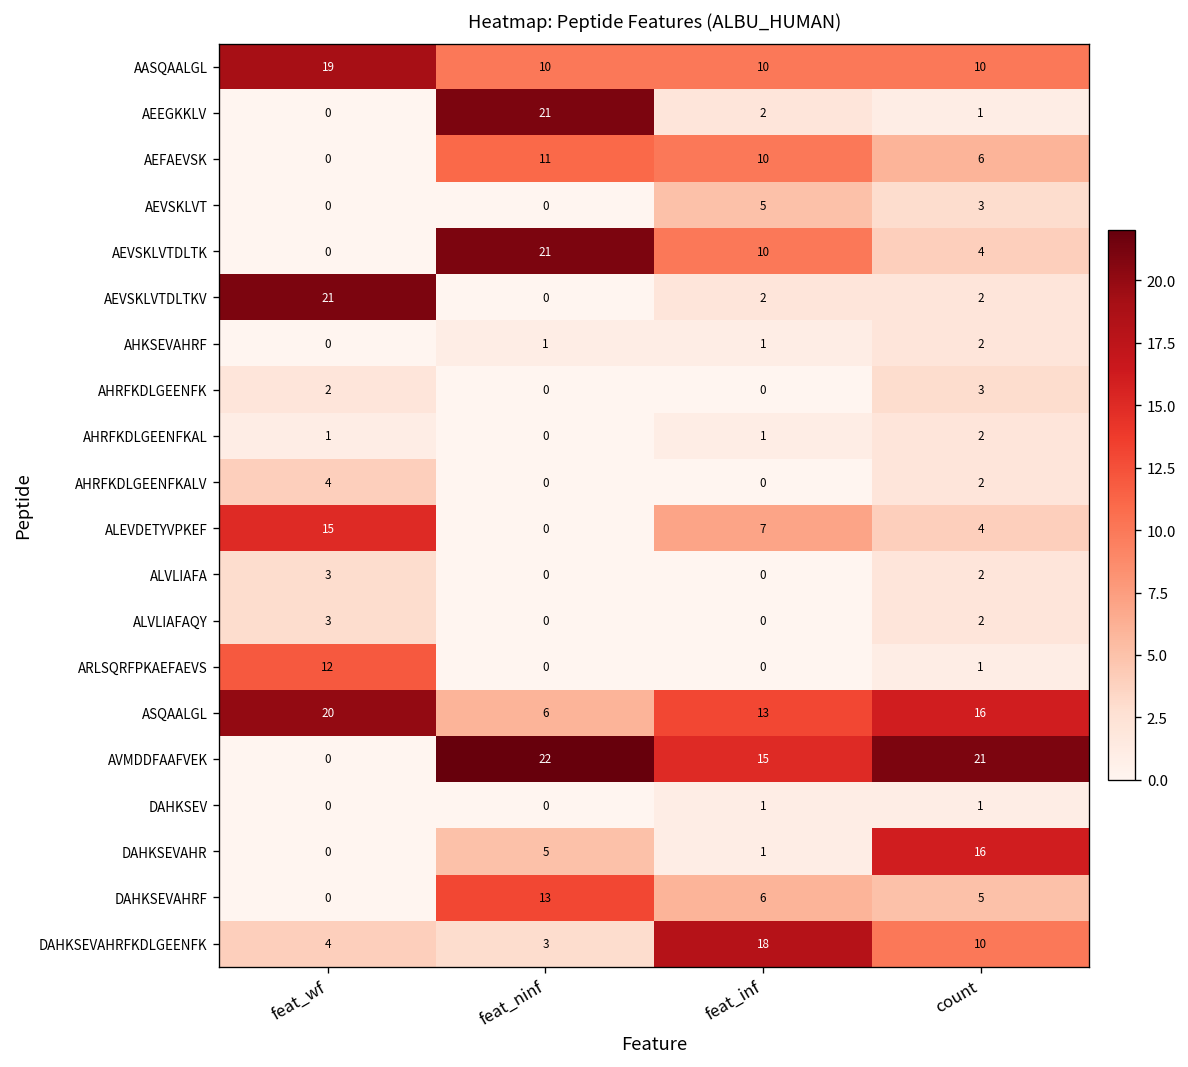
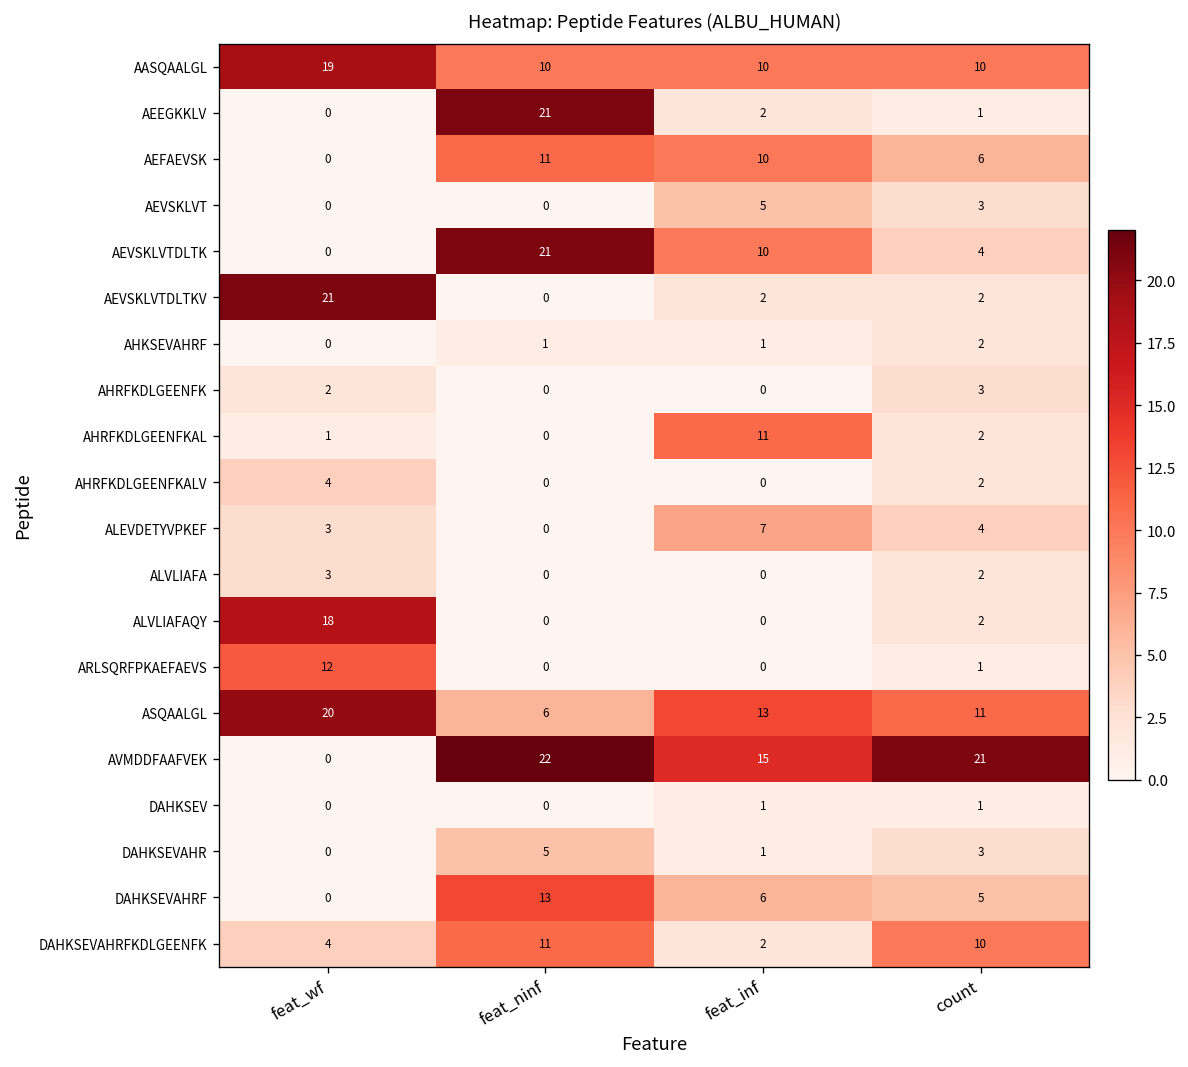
AHRFKDLGEENFKAL, feat_inf: 1 -> 11
ALEVDETYVPKEF, feat_wf: 15 -> 3
ALVLIAFAQY, feat_wf: 3 -> 18
ASQAALGL, count: 16 -> 11
DAHKSEVAHR, count: 16 -> 3
DAHKSEVAHRFKDLGEENFK, feat_ninf: 3 -> 11
DAHKSEVAHRFKDLGEENFK, feat_inf: 18 -> 2
